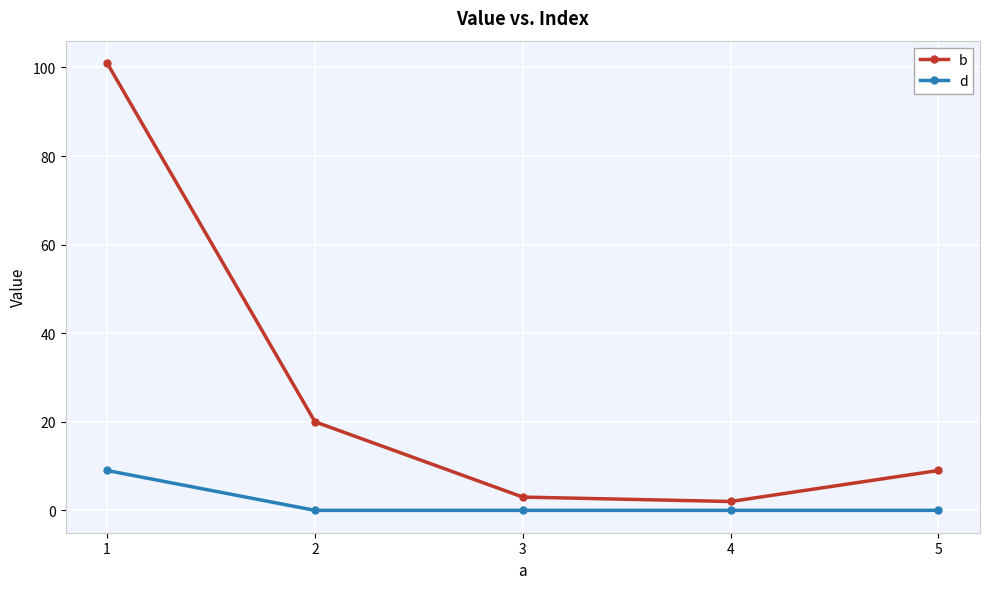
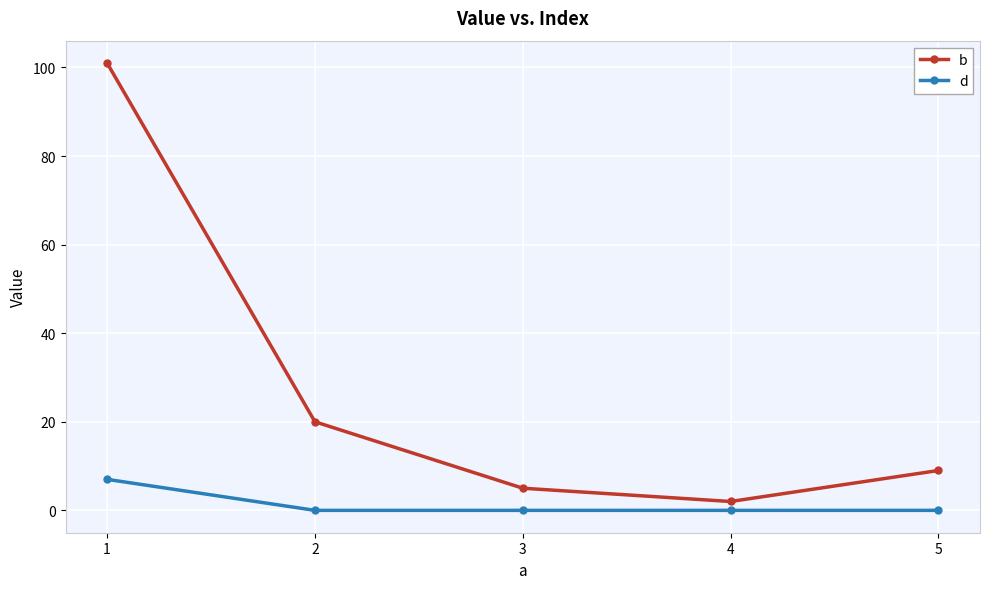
d, 1: 9 -> 7
b, 3: 3 -> 5
